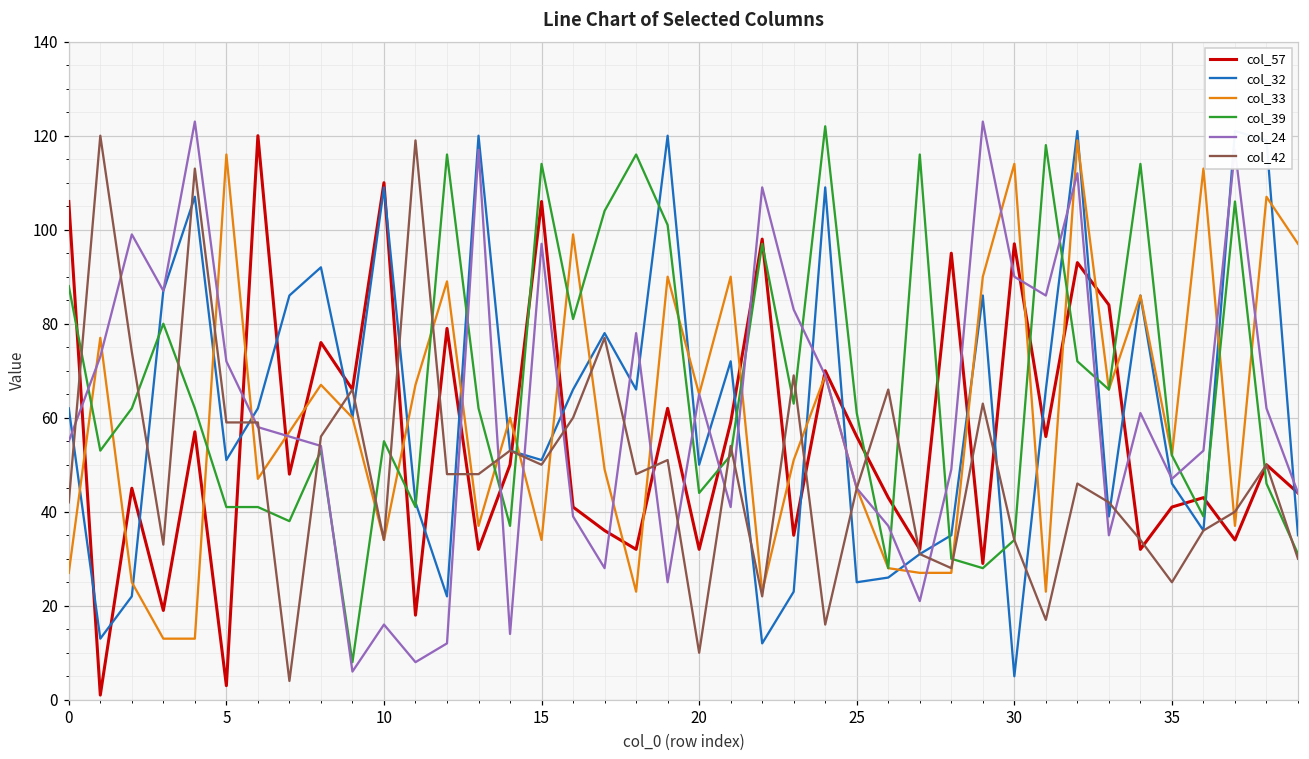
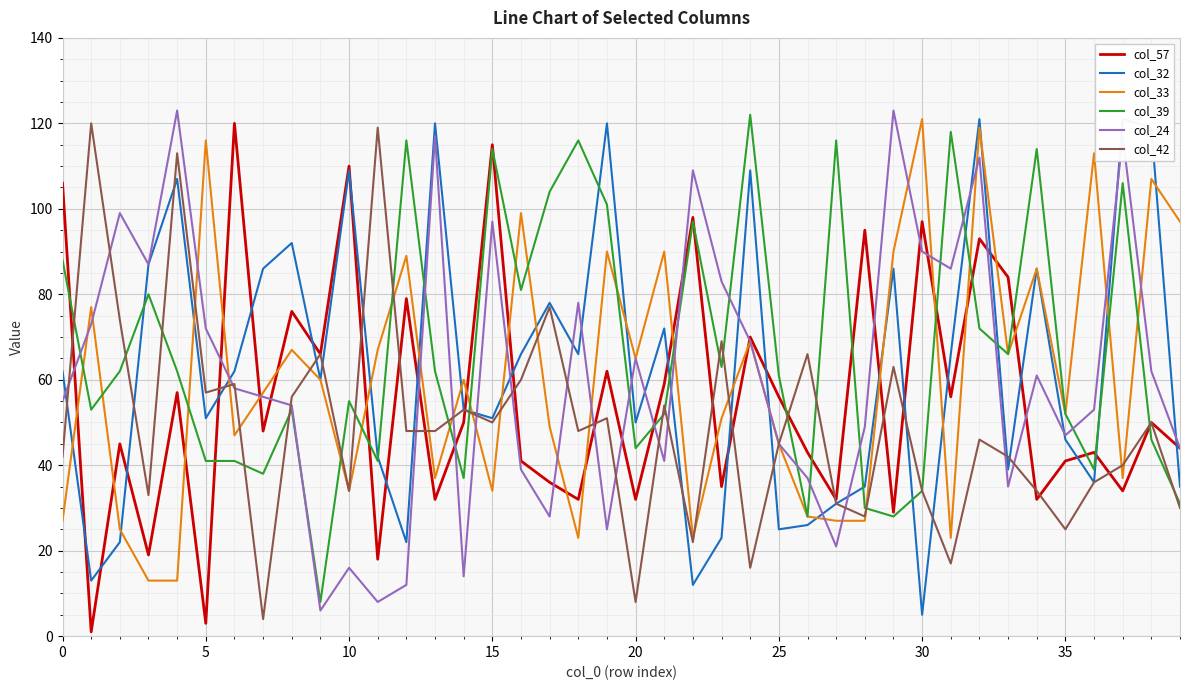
col_42, 5: 59 -> 57
col_57, 15: 106 -> 115
col_42, 20: 10 -> 8
col_33, 30: 114 -> 121
